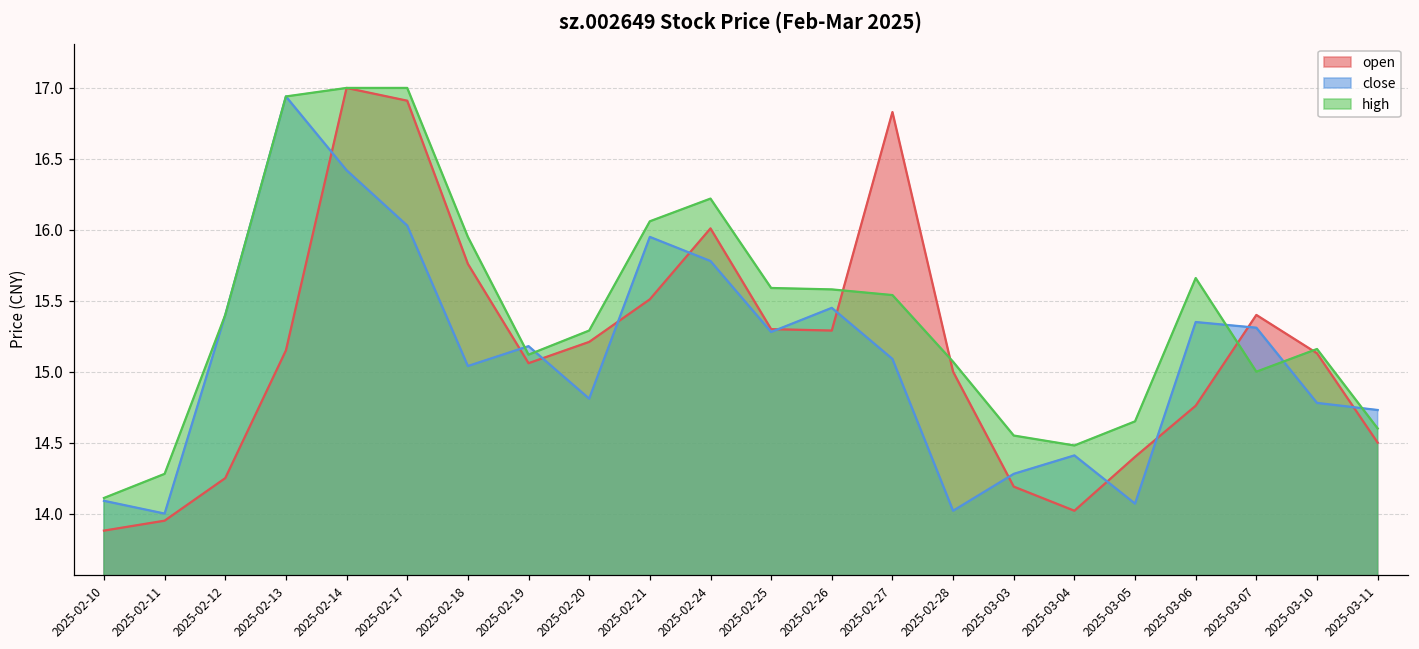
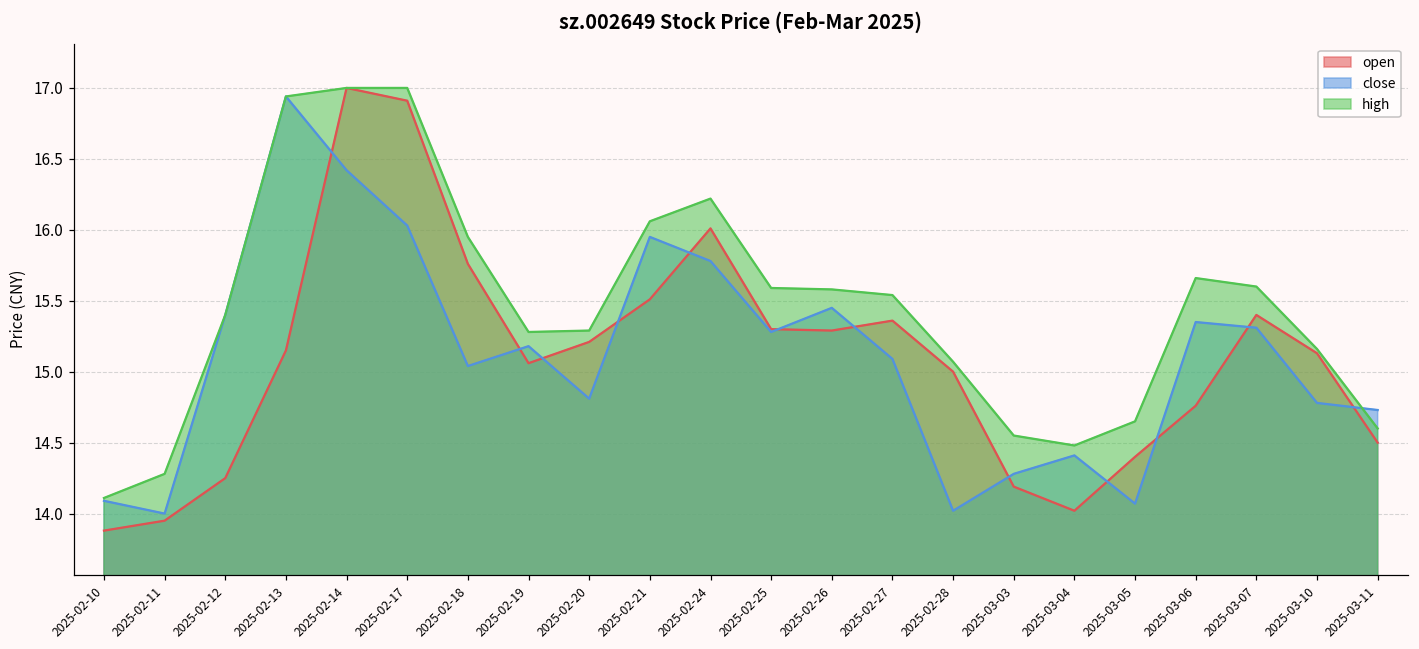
high, 2025-02-19: 15.12 -> 15.28
open, 2025-02-27: 16.83 -> 15.36
high, 2025-03-07: 15.0 -> 15.6
